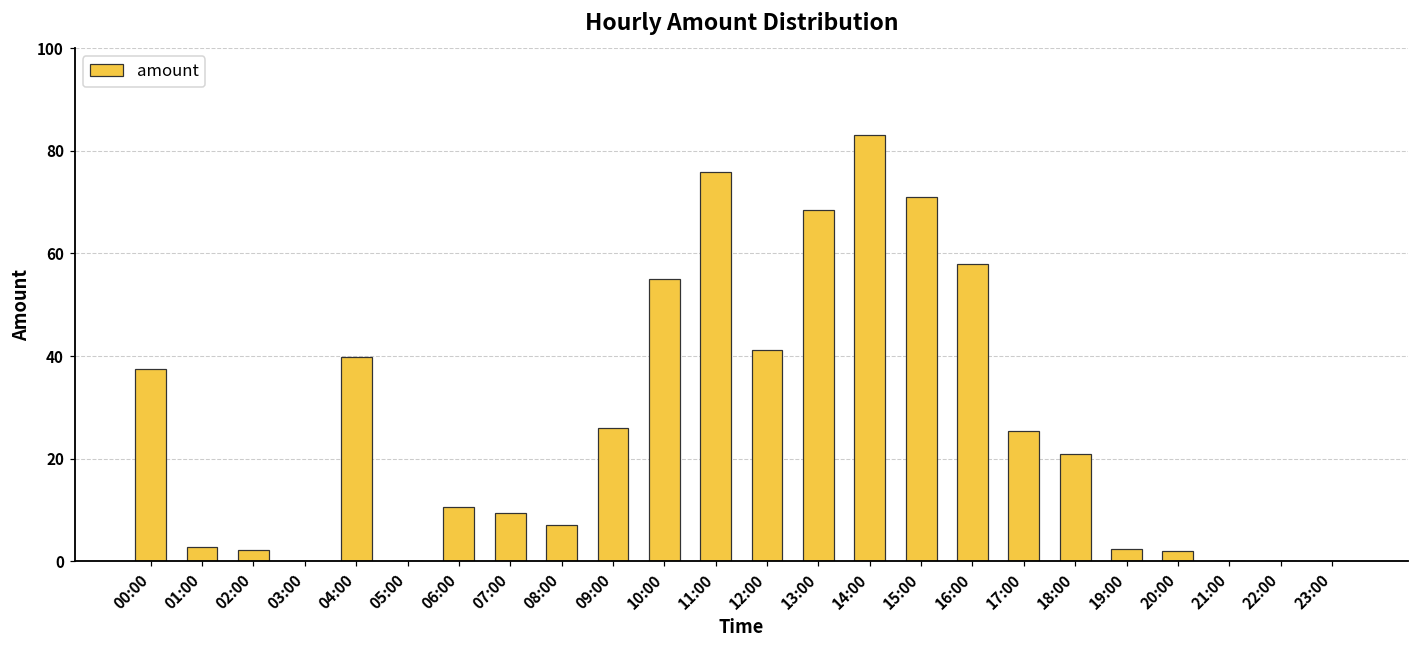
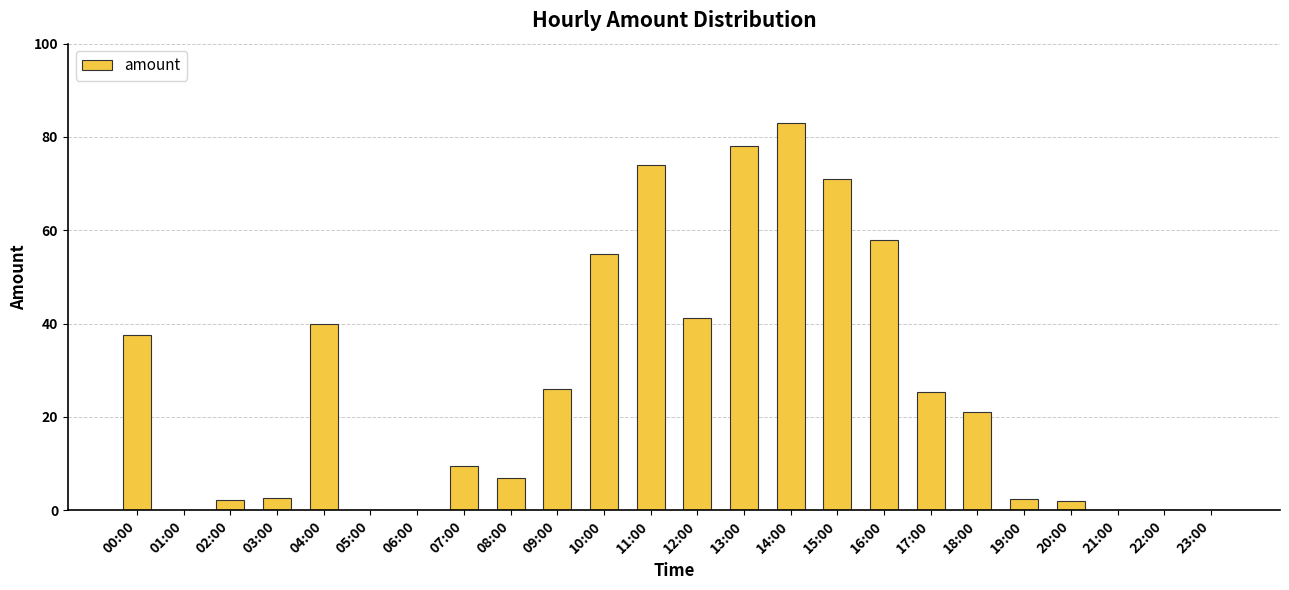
01:00: 3 -> 0
03:00: 0 -> 3
06:00: 11 -> 0
11:00: 76 -> 74
13:00: 68 -> 78
